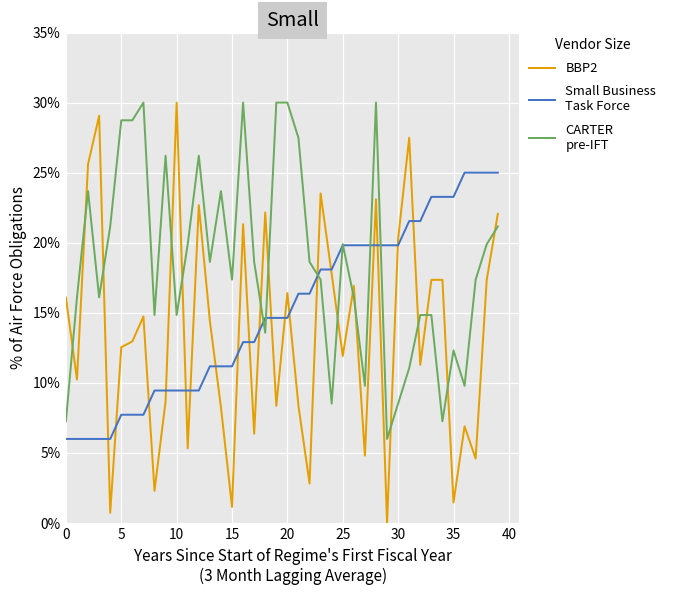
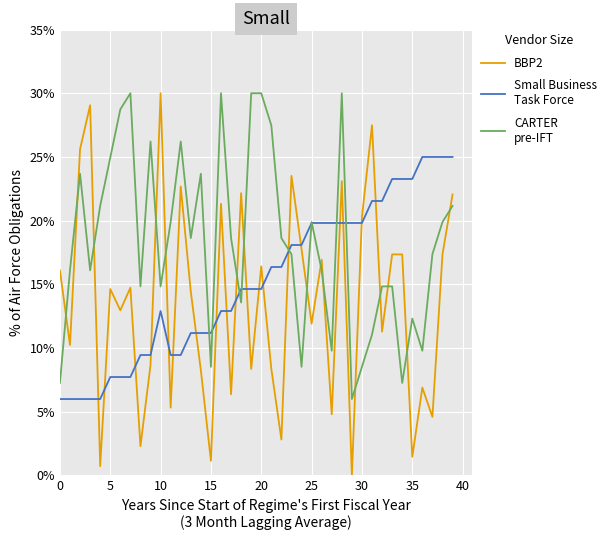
BBP2, 5: 12.5% -> 14.6%
CARTER pre-IFT, 5: 28.7% -> 24.9%
Small Business Task Force, 10: 9.5% -> 12.9%
CARTER pre-IFT, 15: 17.4% -> 8.5%
